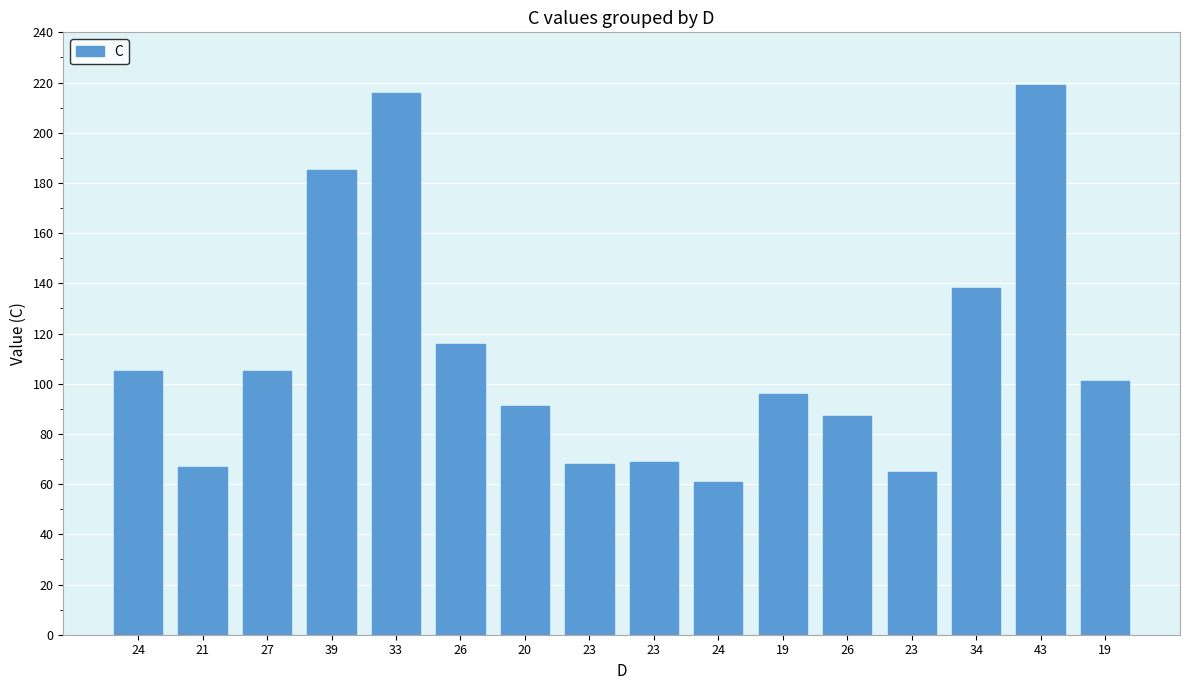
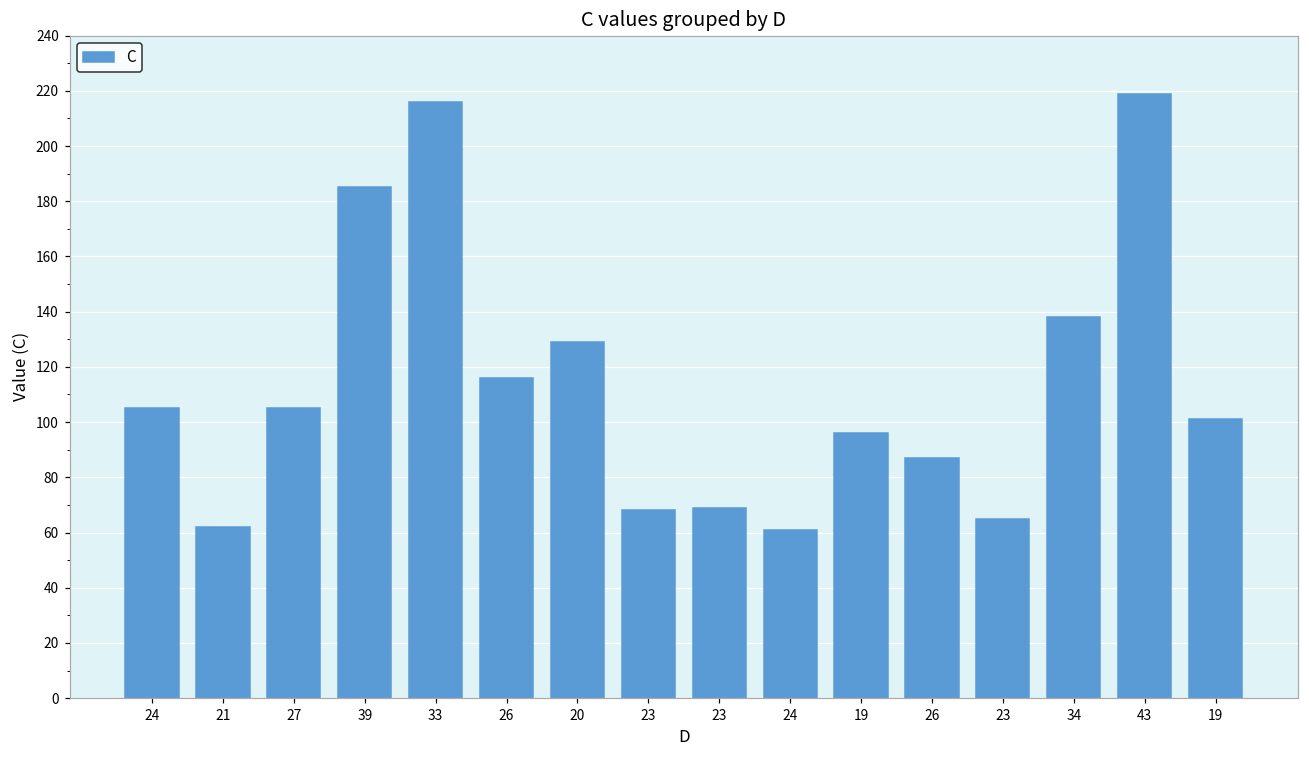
21: 67 -> 62
20: 91 -> 129
